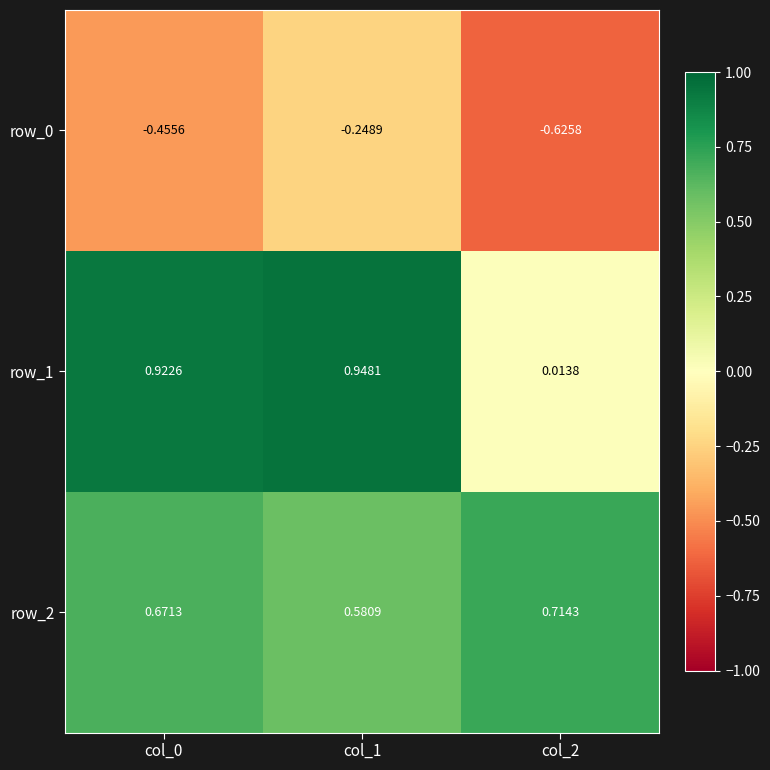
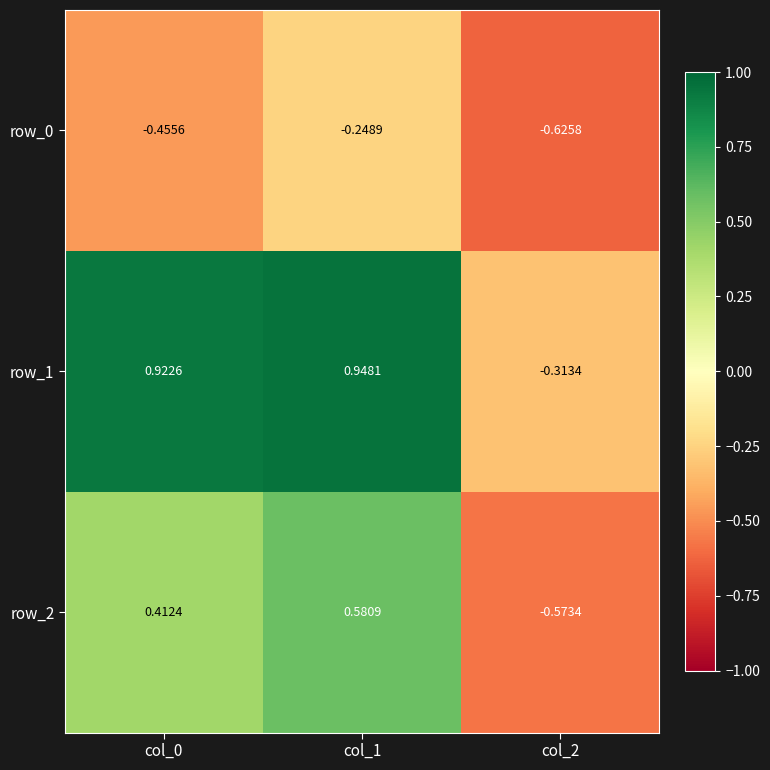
row_1, col_2: 0.0138 -> -0.3134
row_2, col_0: 0.6713 -> 0.4124
row_2, col_2: 0.7143 -> -0.5734
